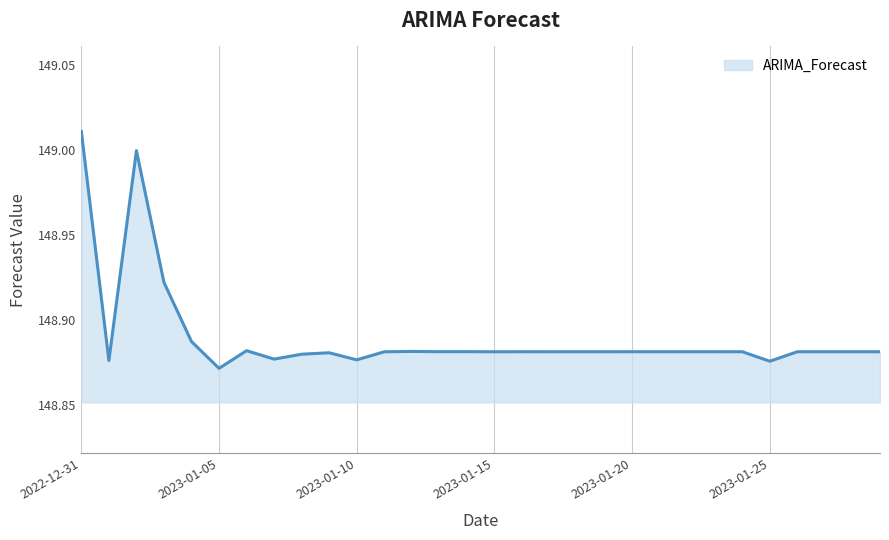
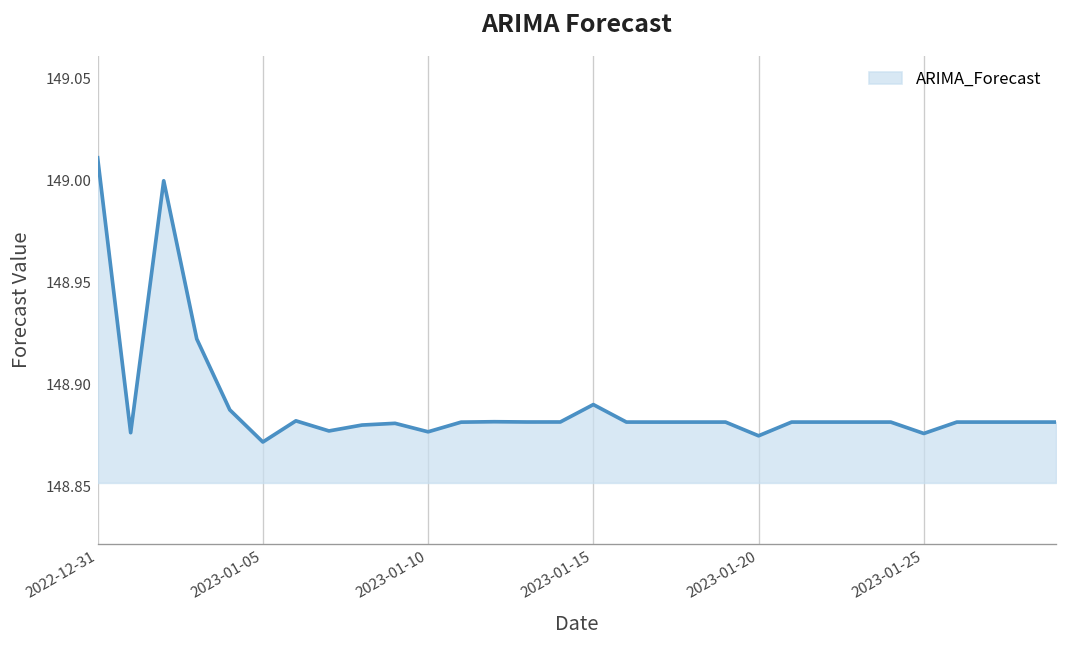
2023-01-15: 148.882 -> 148.890
2023-01-20: 148.882 -> 148.875
